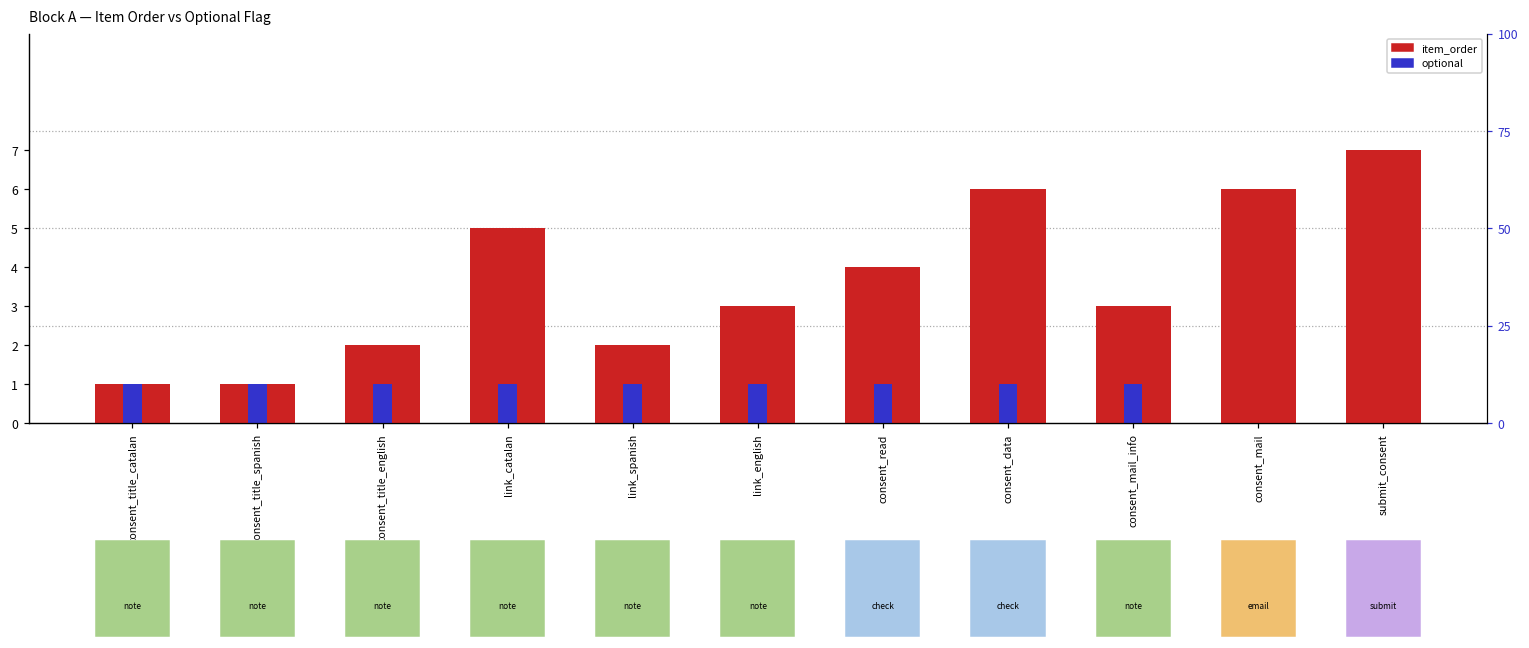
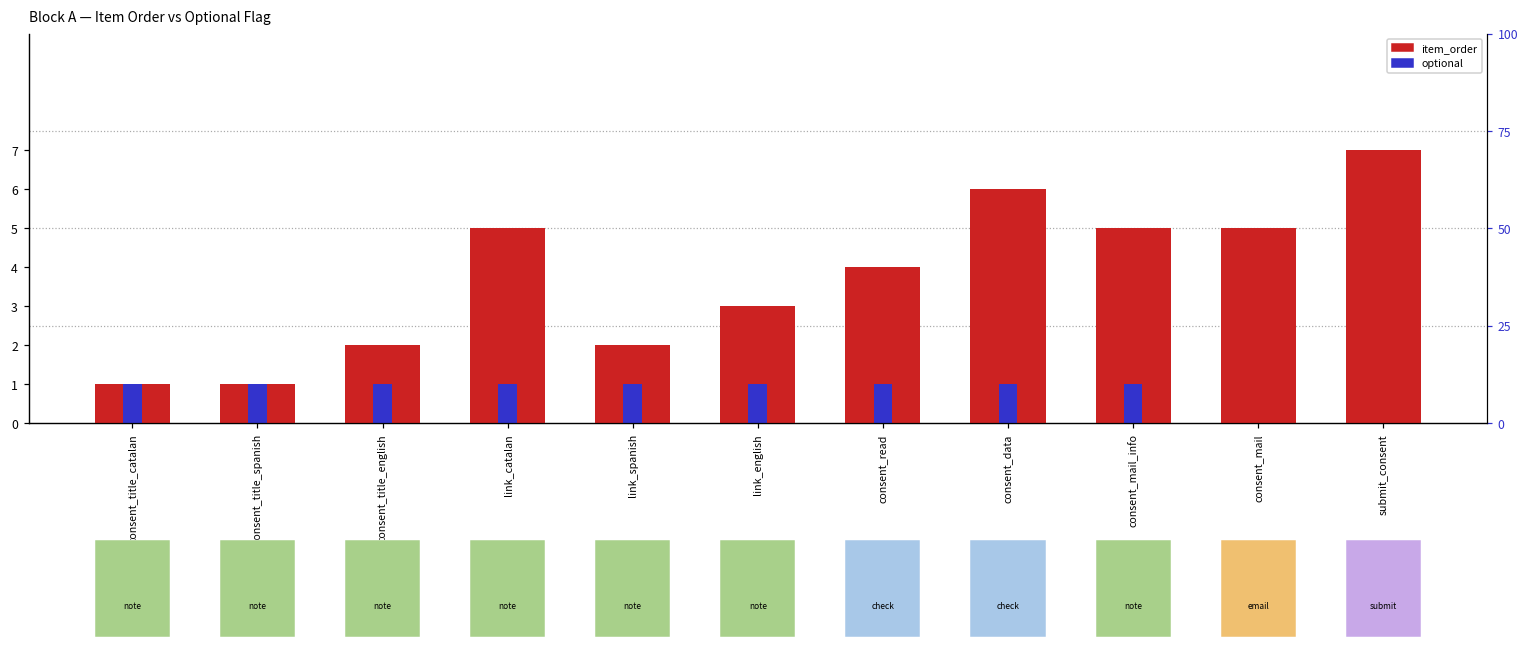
item_order, consent_mail_info: 3 -> 5
item_order, consent_mail: 6 -> 5
